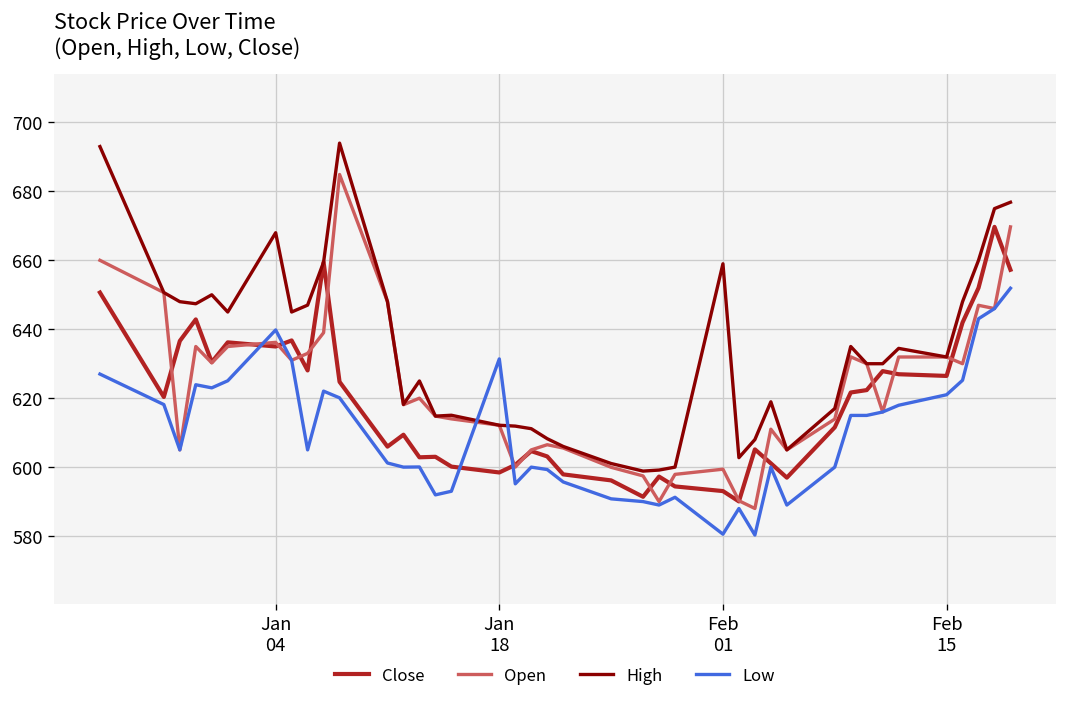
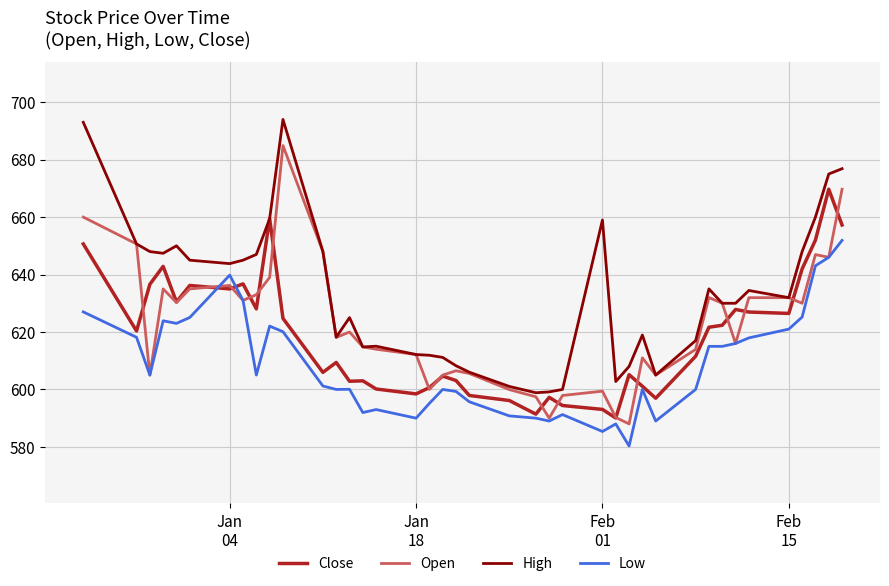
High, Jan 04: 668 -> 644
Low, Jan 18: 631 -> 590
Low, Feb 01: 581 -> 585
